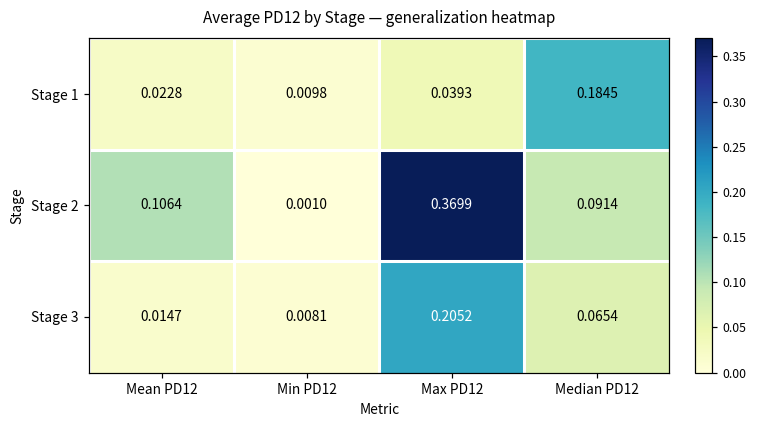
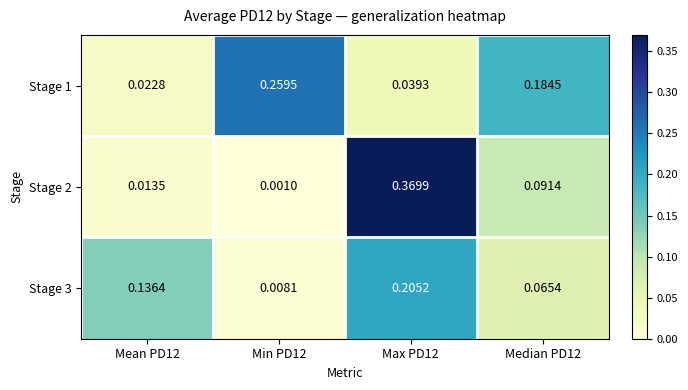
Stage 1, Min PD12: 0.0098 -> 0.2595
Stage 2, Mean PD12: 0.1064 -> 0.0135
Stage 3, Mean PD12: 0.0147 -> 0.1364
